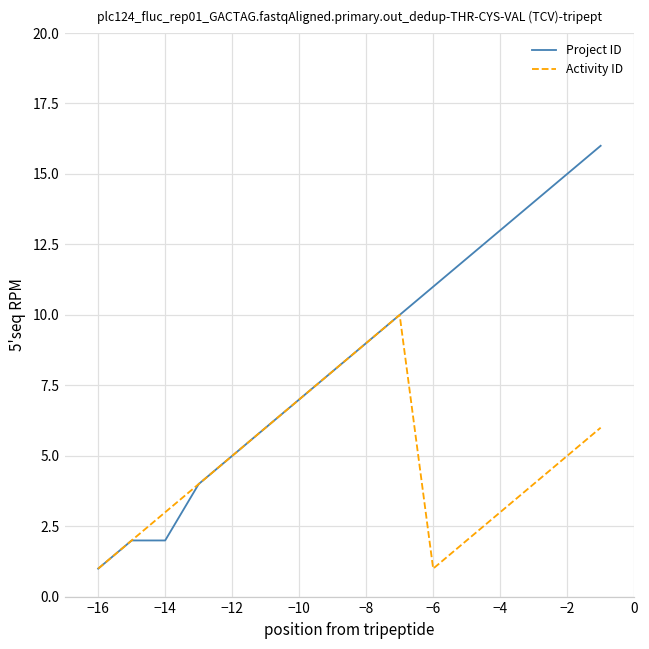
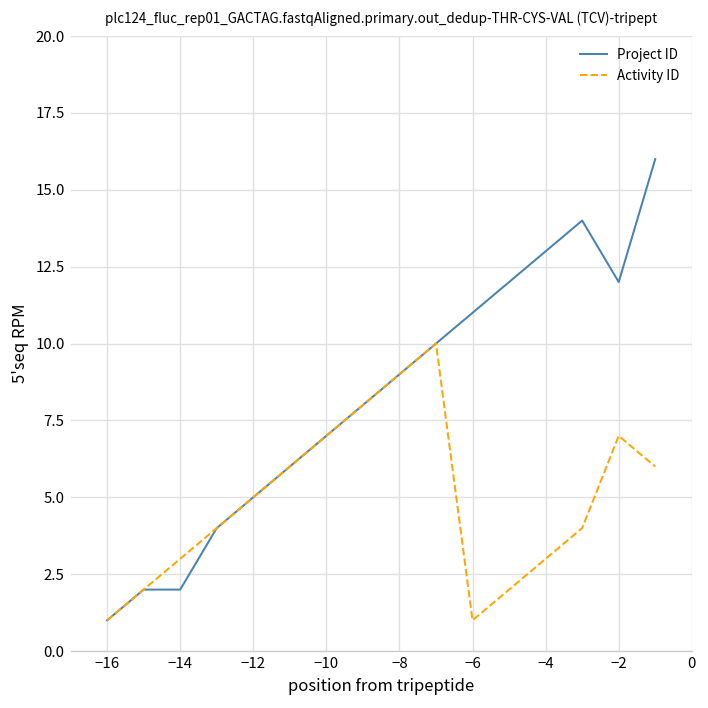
Project ID, −2: 15 -> 12
Activity ID, −2: 5 -> 7
